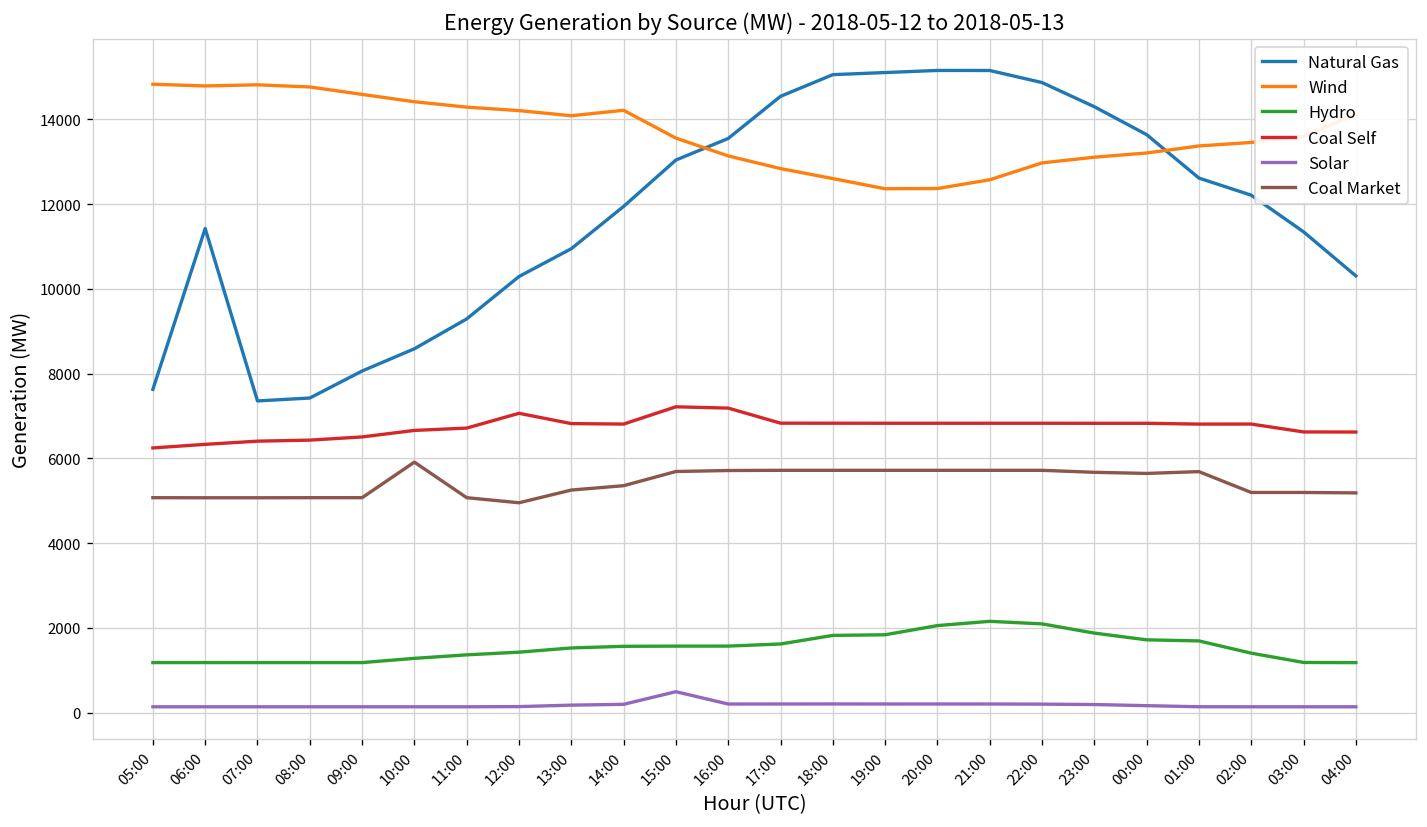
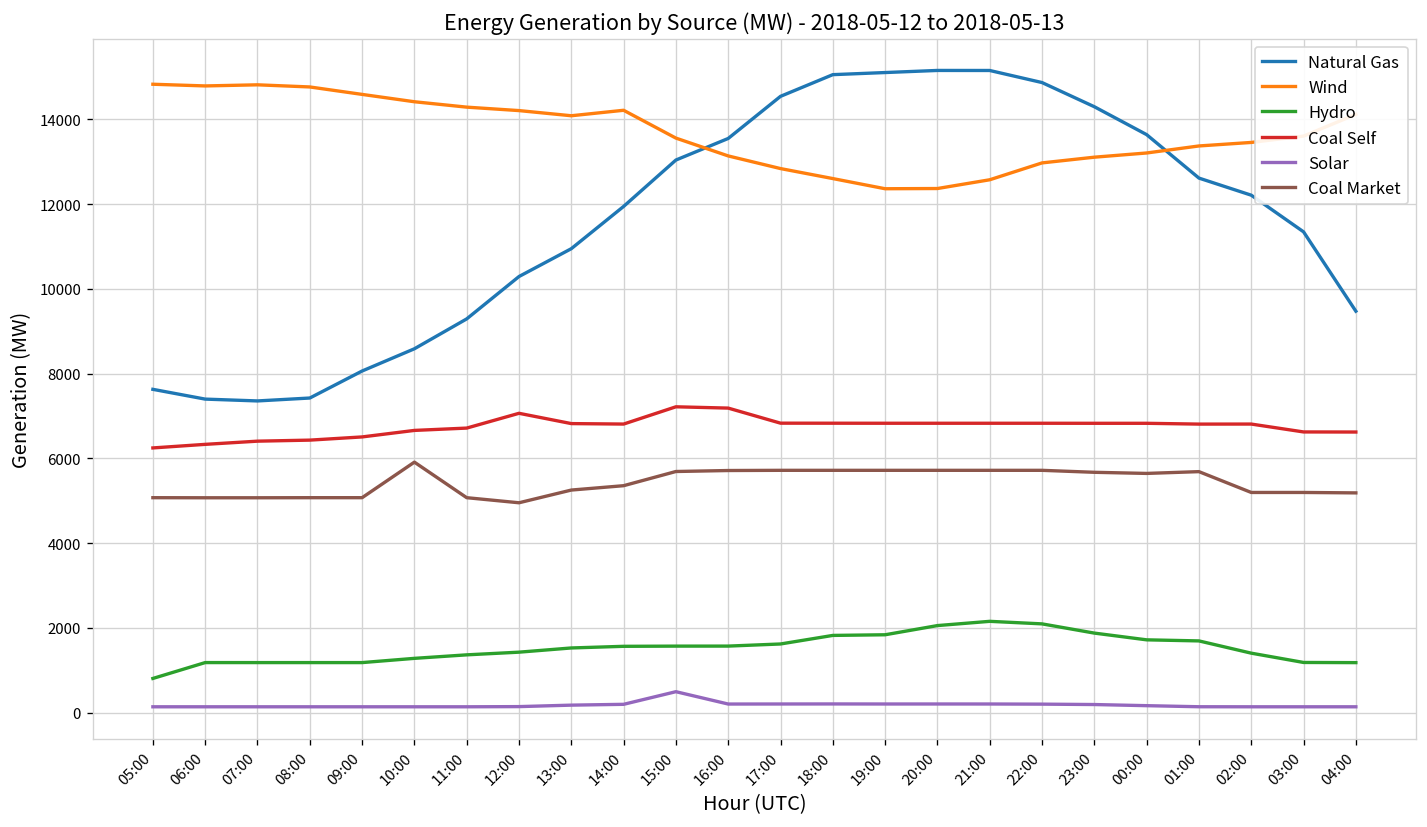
Hydro, 05:00: 1200 -> 800
Natural Gas, 06:00: 11400 -> 7400
Natural Gas, 04:00: 10300 -> 9500
